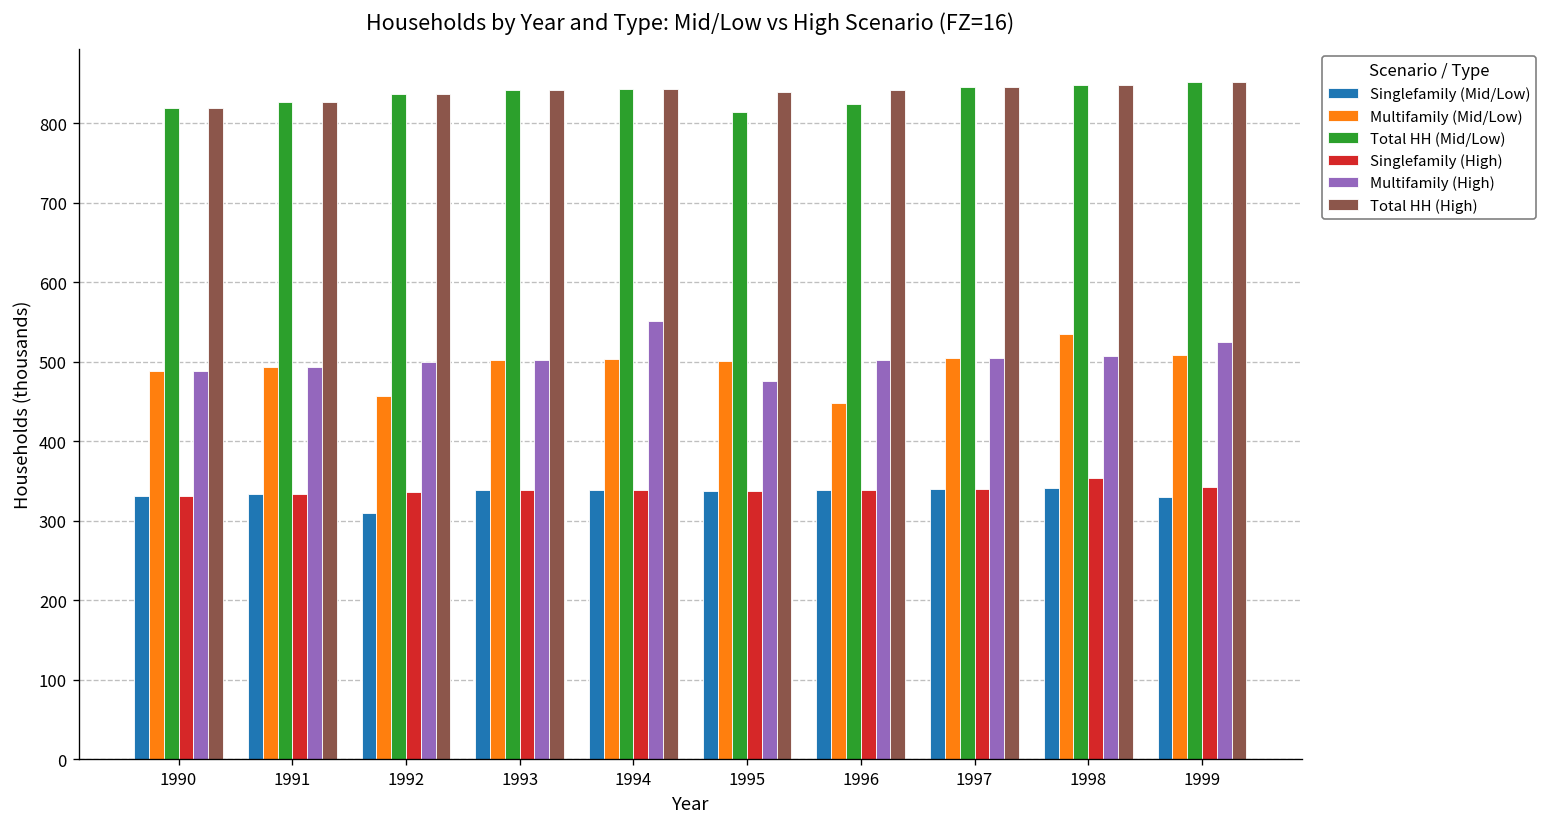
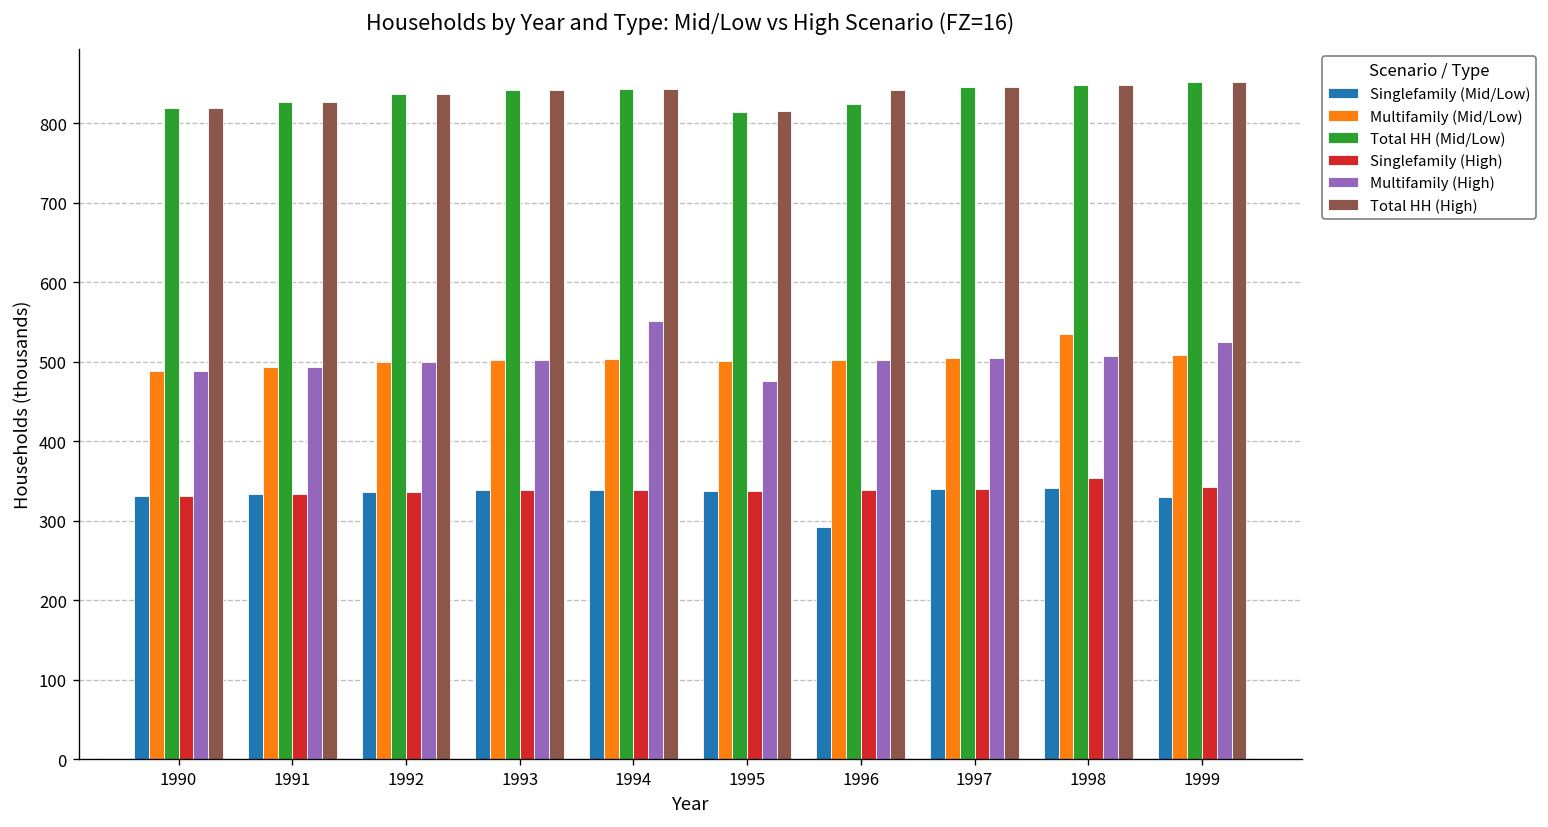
Singlefamily (Mid/Low), 1992: 310 -> 340
Multifamily (Mid/Low), 1992: 460 -> 500
Total HH (High), 1995: 840 -> 810
Singlefamily (Mid/Low), 1996: 340 -> 290
Multifamily (Mid/Low), 1996: 450 -> 500
